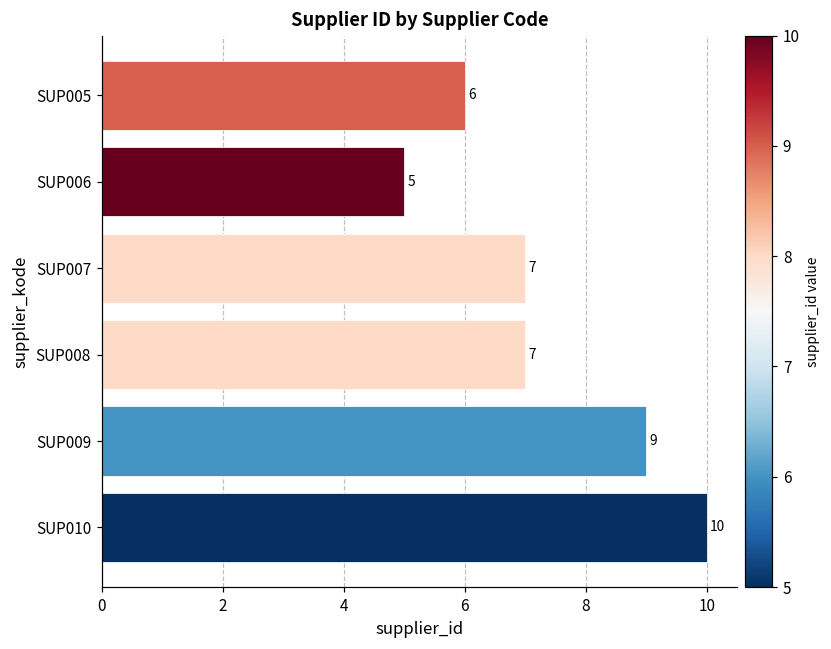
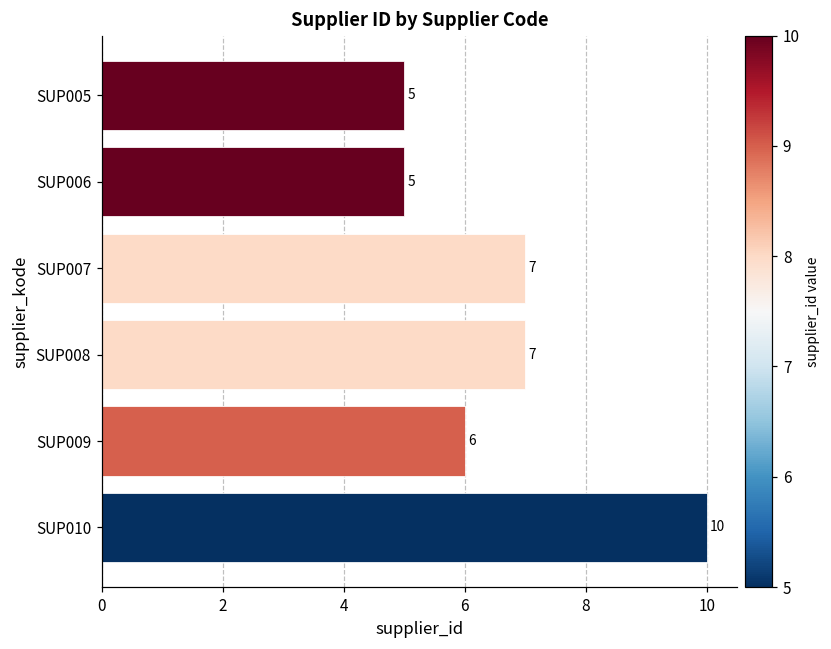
SUP005: 6 -> 5
SUP009: 9 -> 6
